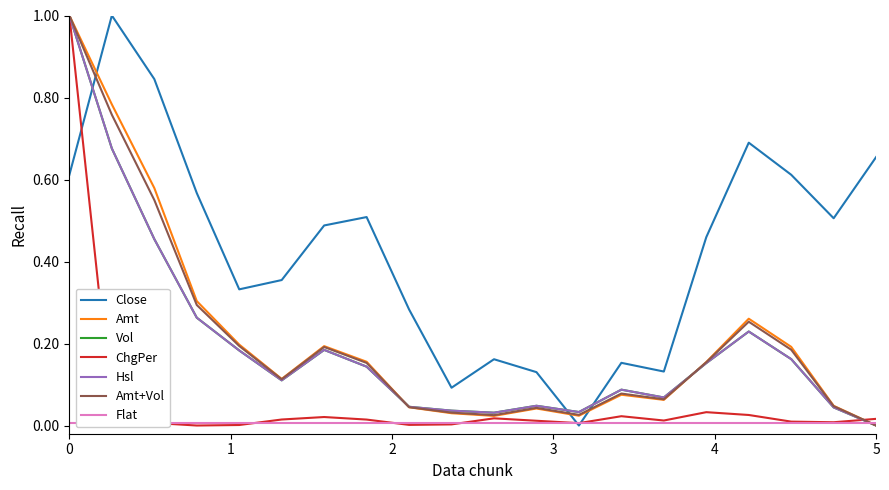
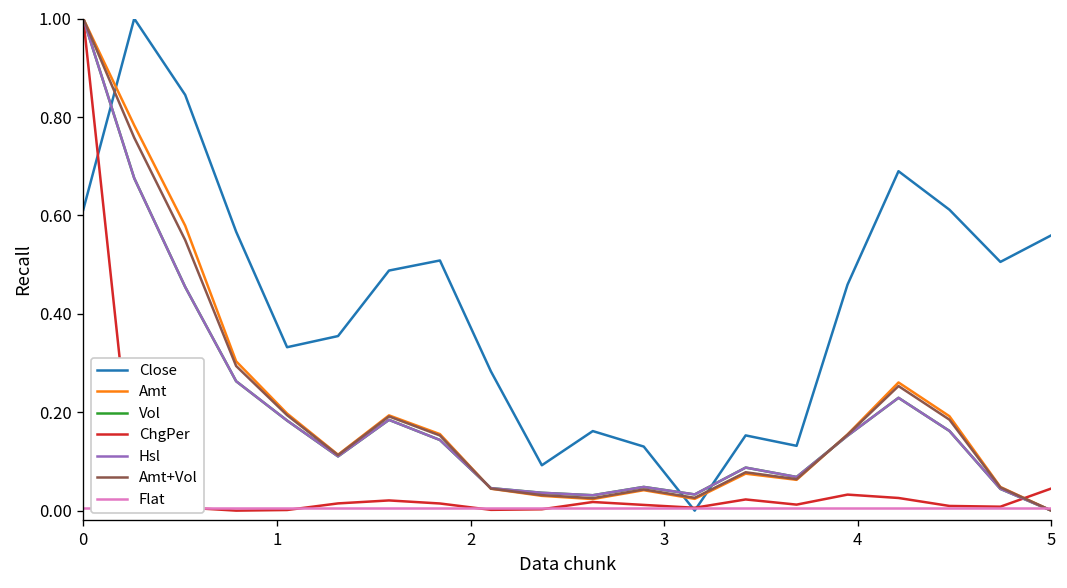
Close, 5: 0.65 -> 0.56
ChgPer, 5: 0.02 -> 0.05
